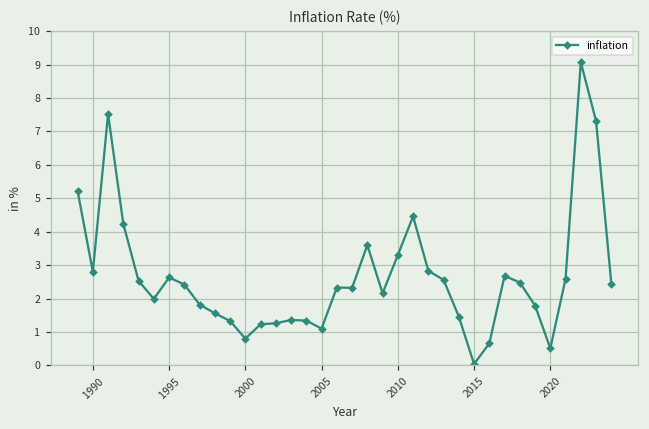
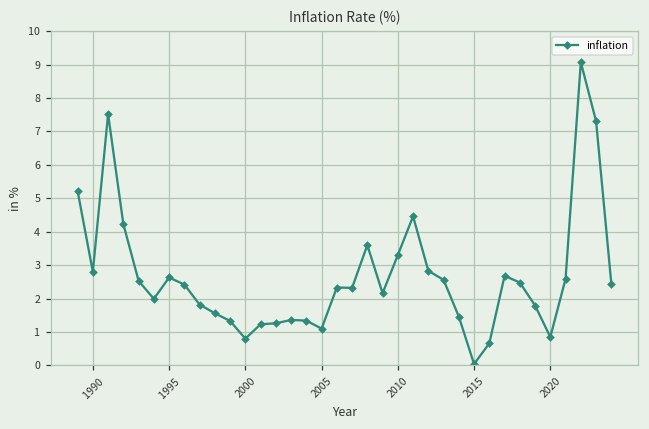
2020: 0.5 -> 0.9
